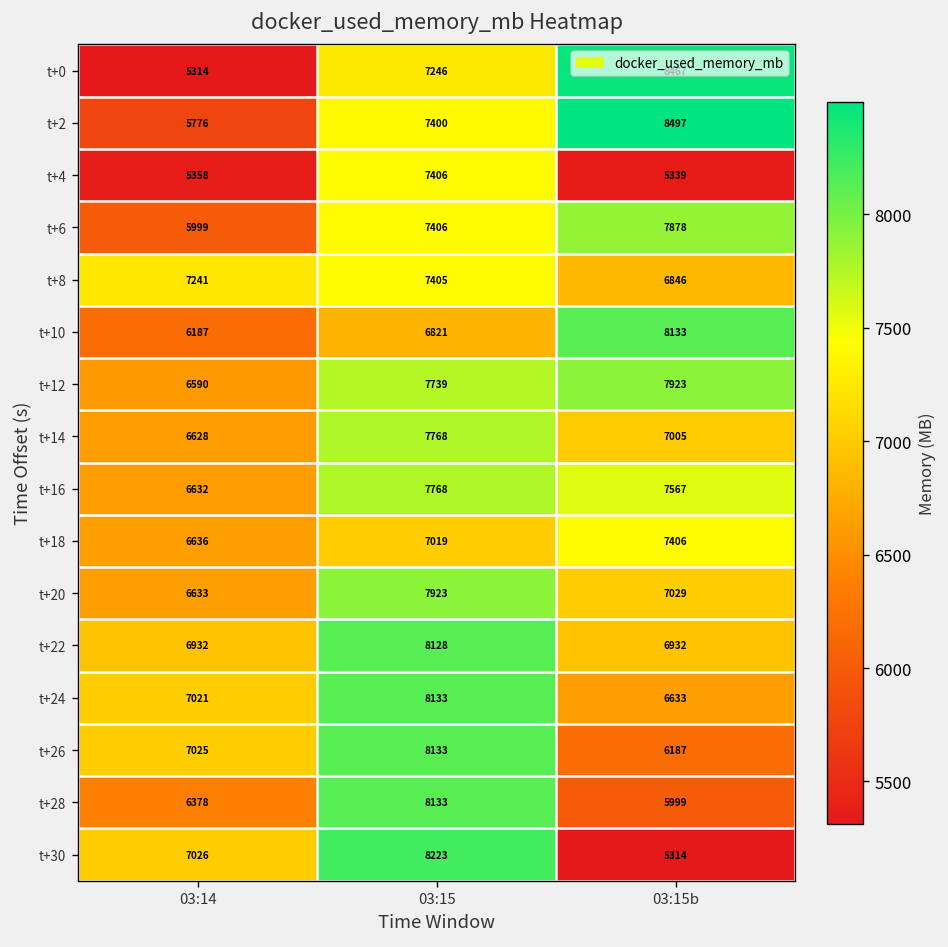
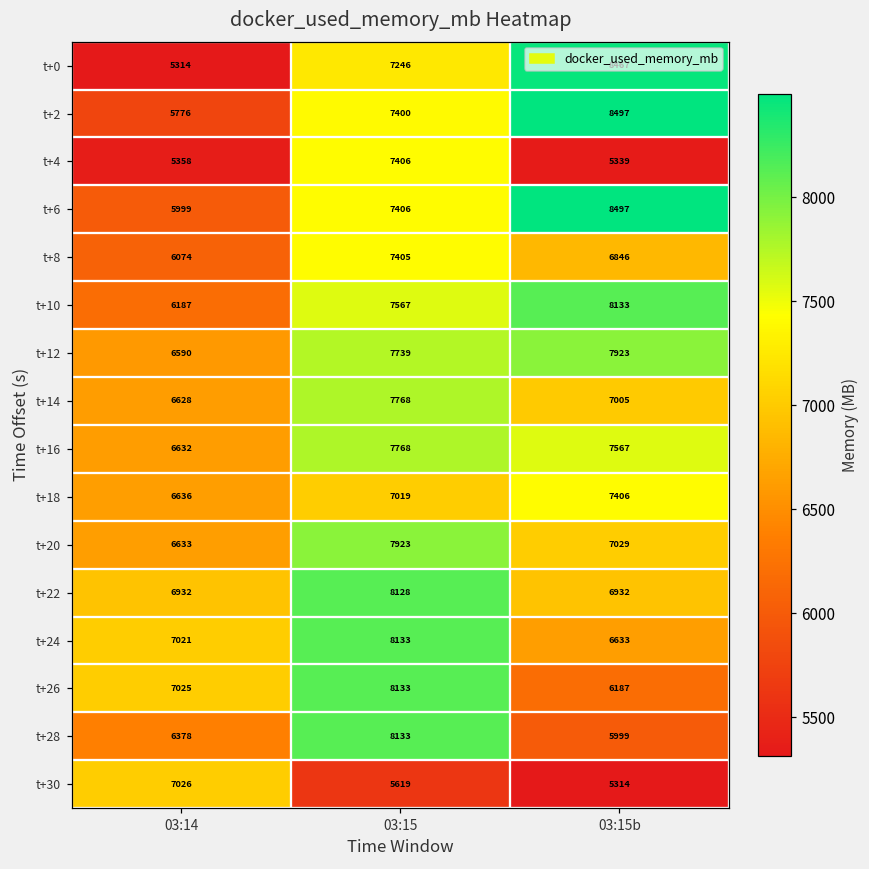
t+6, 03:15b: 7878 -> 8497
t+8, 03:14: 7241 -> 6074
t+10, 03:15: 6821 -> 7567
t+30, 03:15: 8223 -> 5619
